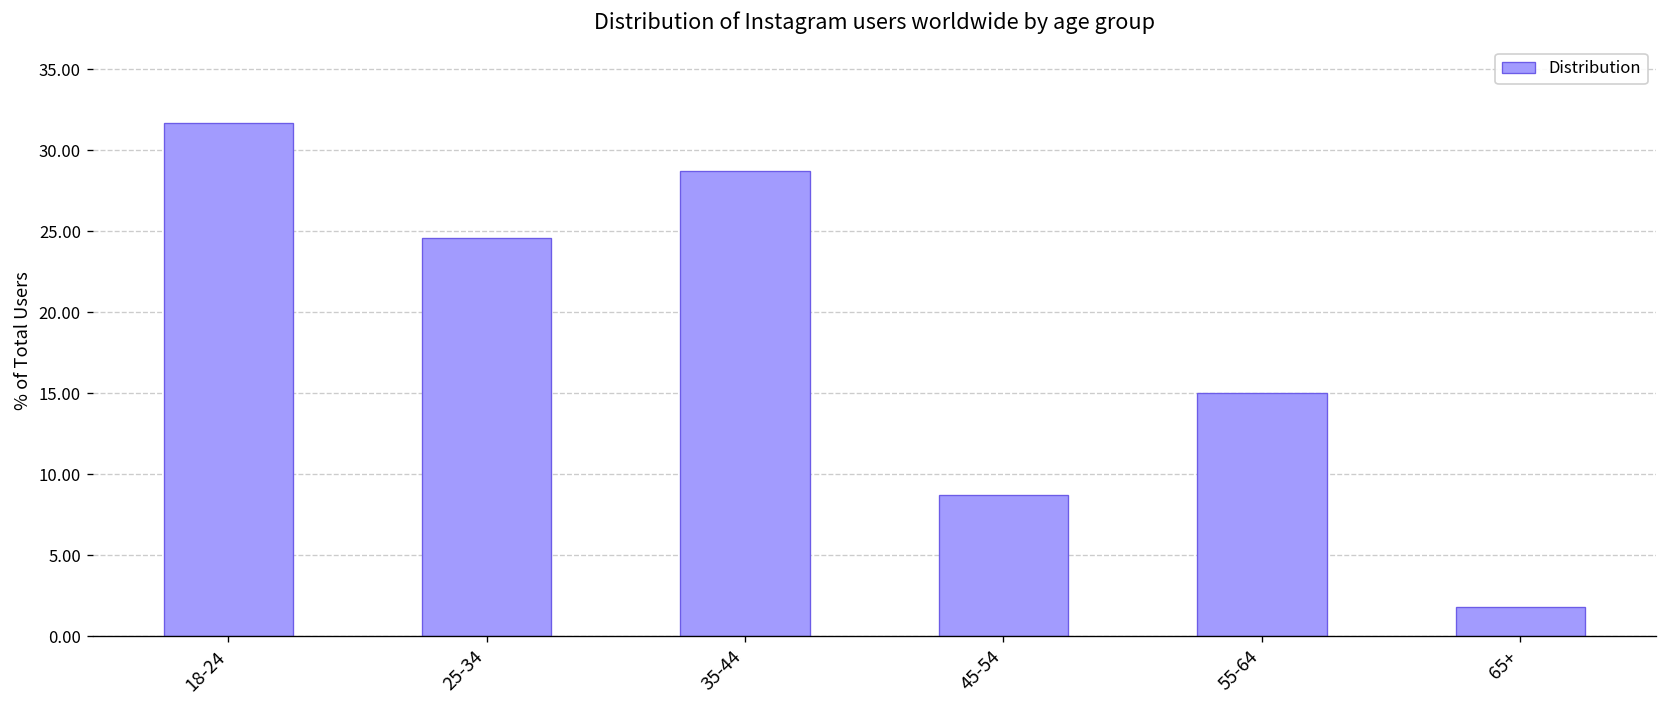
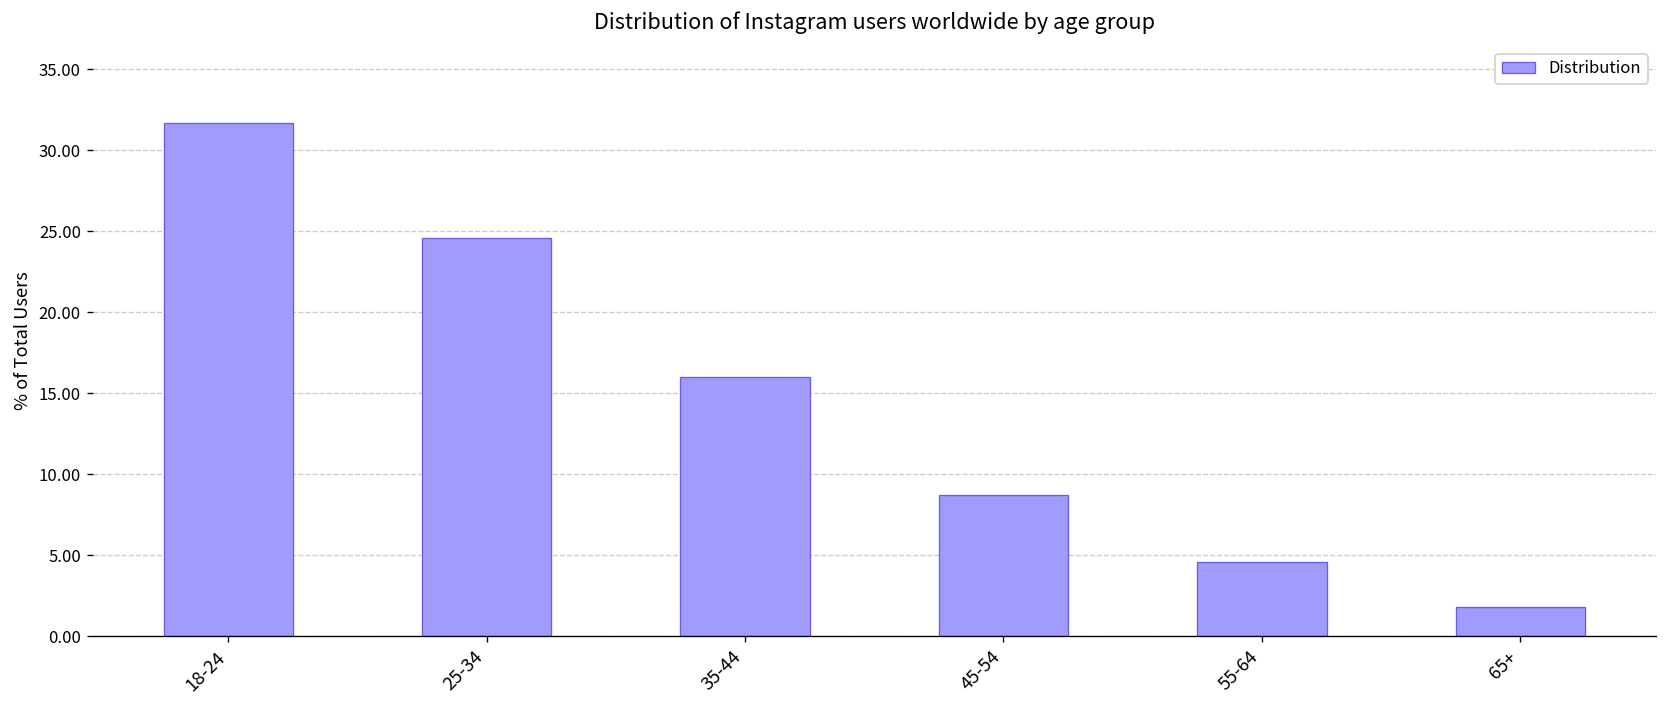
35-44: 28.7 -> 16.0
55-64: 15.0 -> 4.6
